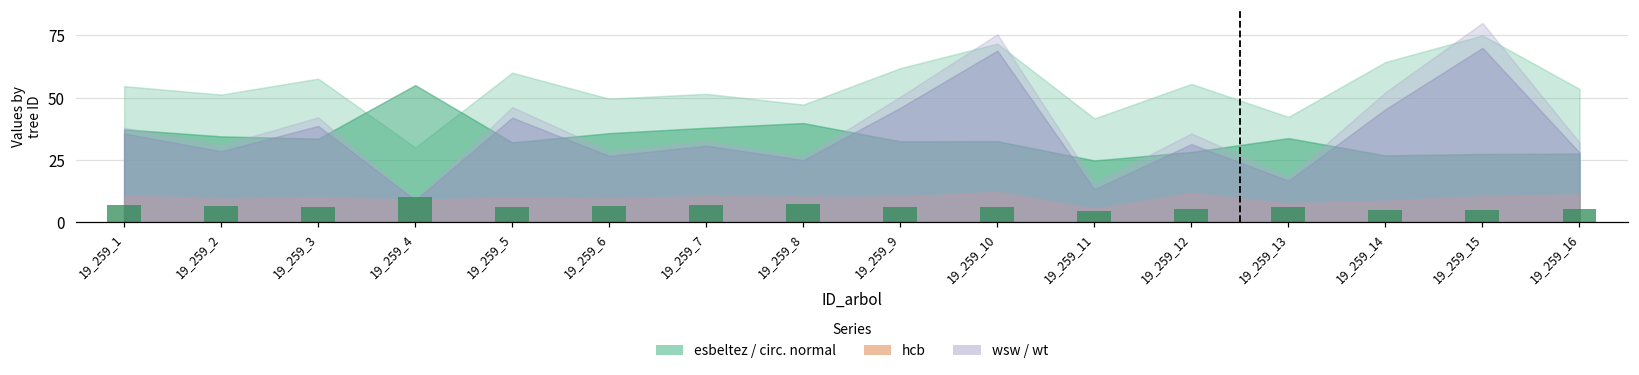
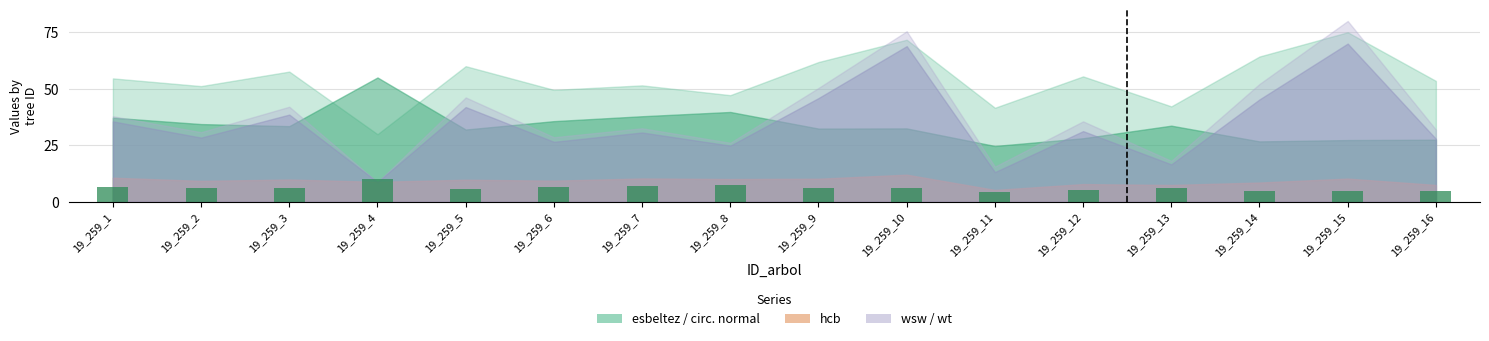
hcb, 19_259_12: 12 -> 8
hcb, 19_259_16: 11 -> 7
